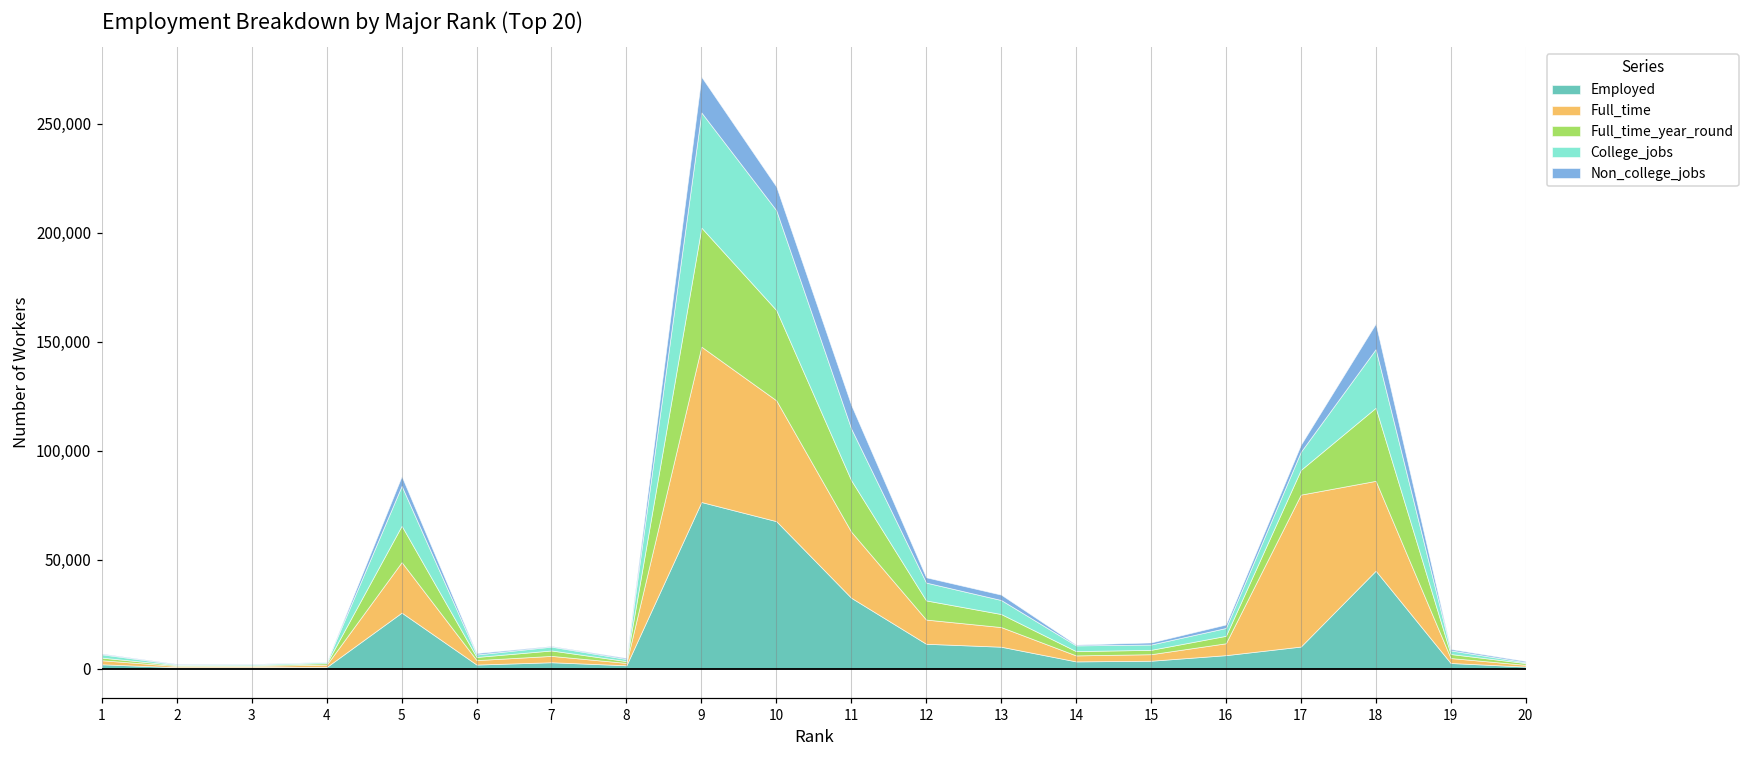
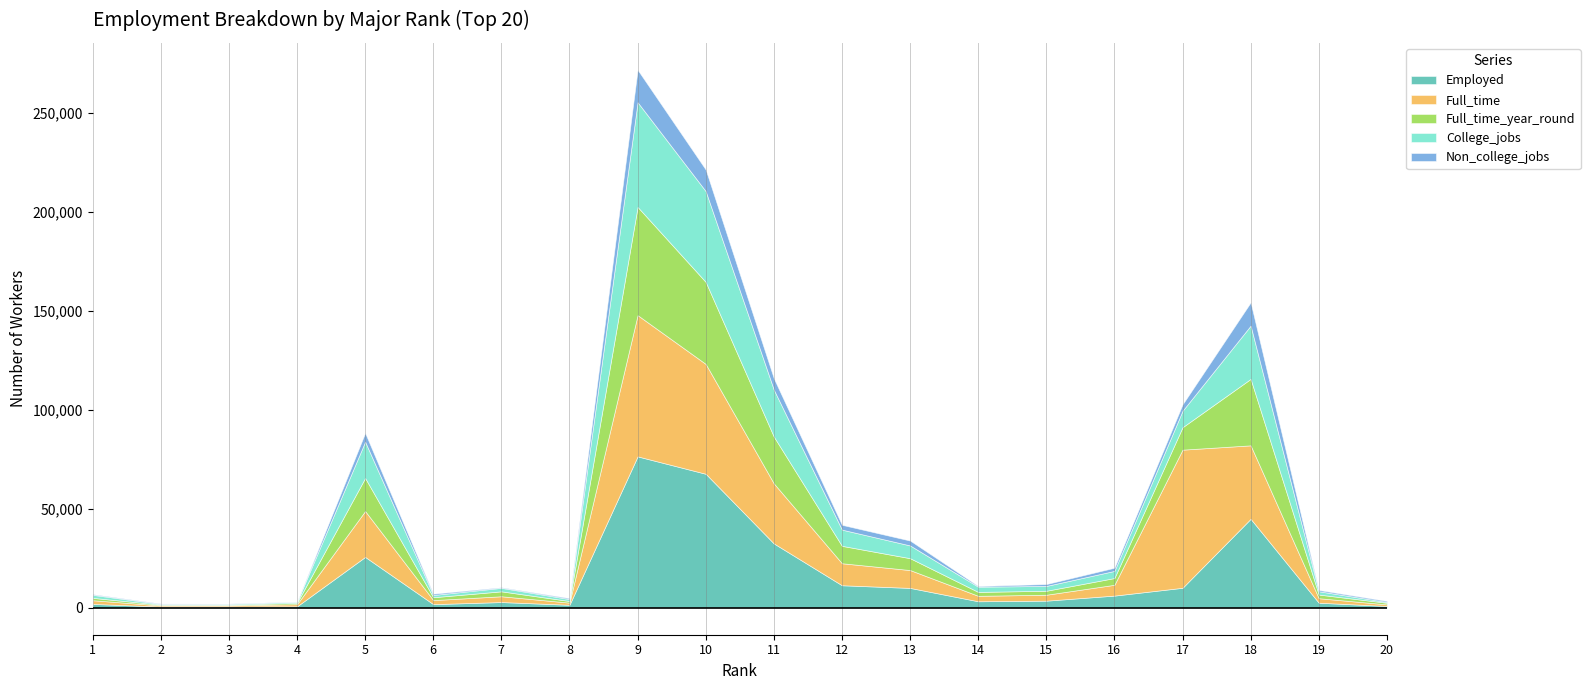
Non_college_jobs, 11: 11,000 -> 6,000
Full_time, 18: 41,000 -> 37,000
